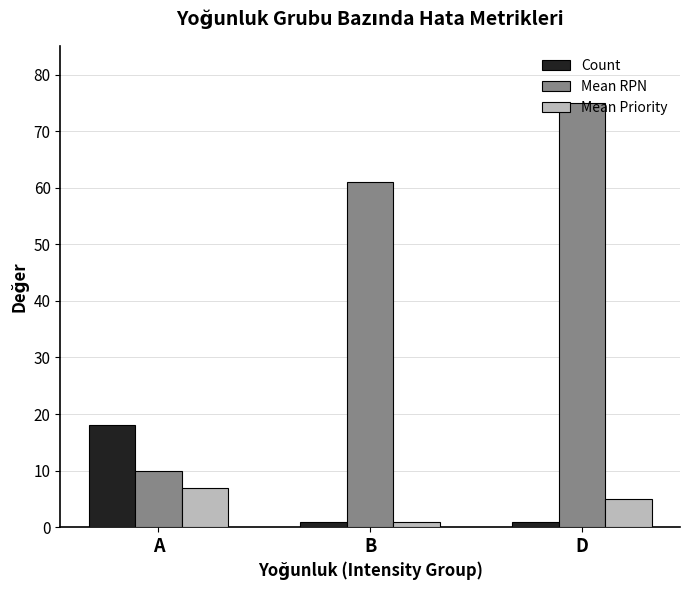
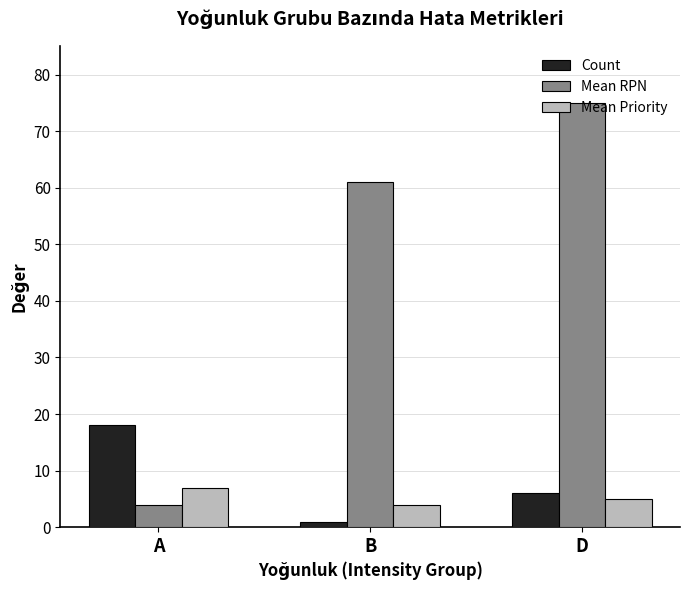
Mean RPN, A: 10 -> 4
Mean Priority, B: 1 -> 4
Count, D: 1 -> 6
